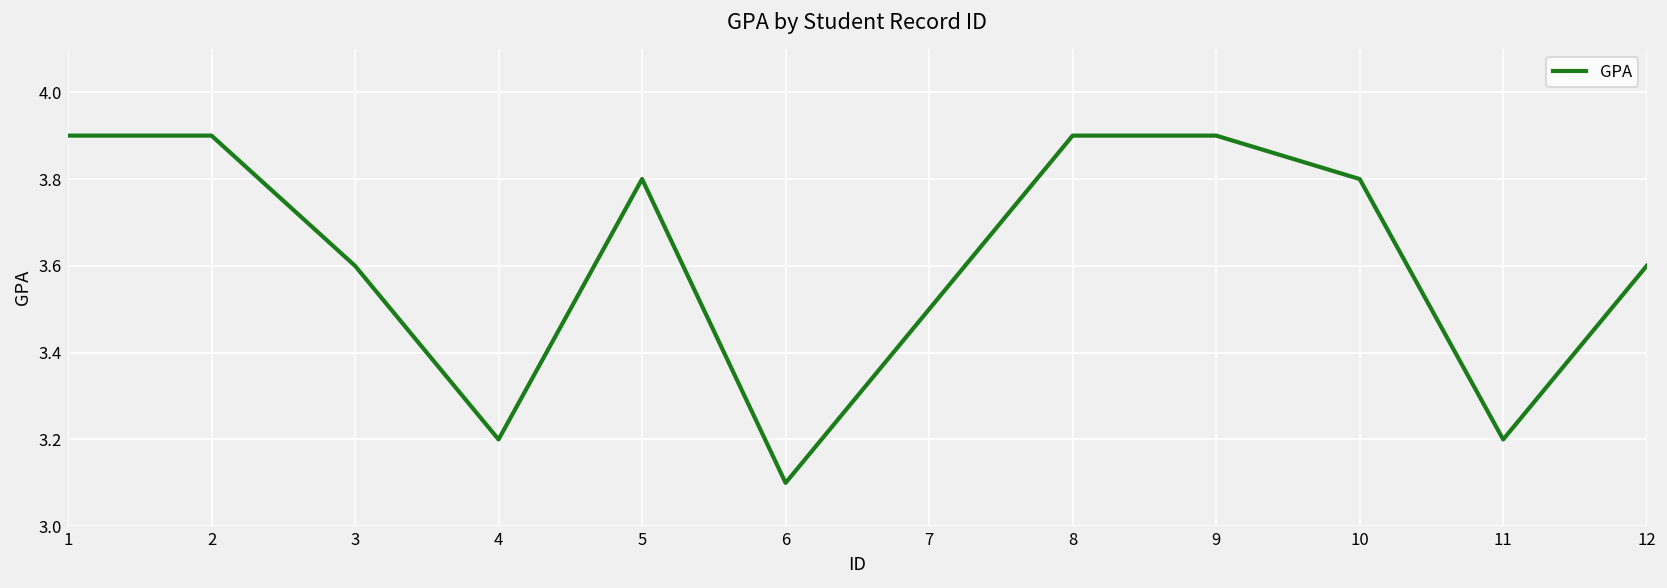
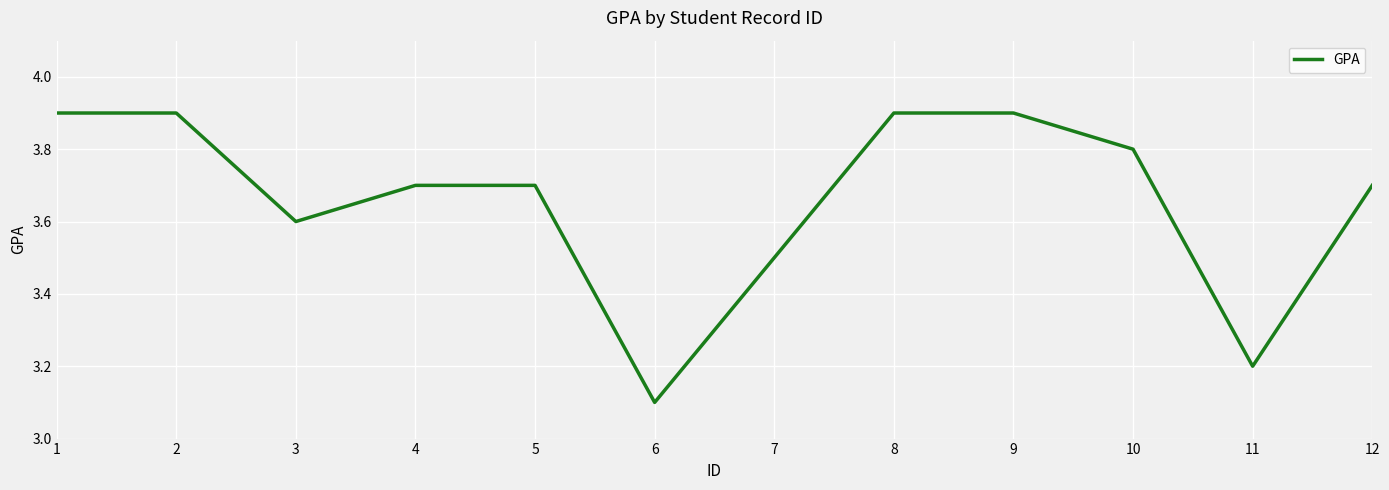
4: 3.2 -> 3.7
5: 3.8 -> 3.7
12: 3.6 -> 3.7
